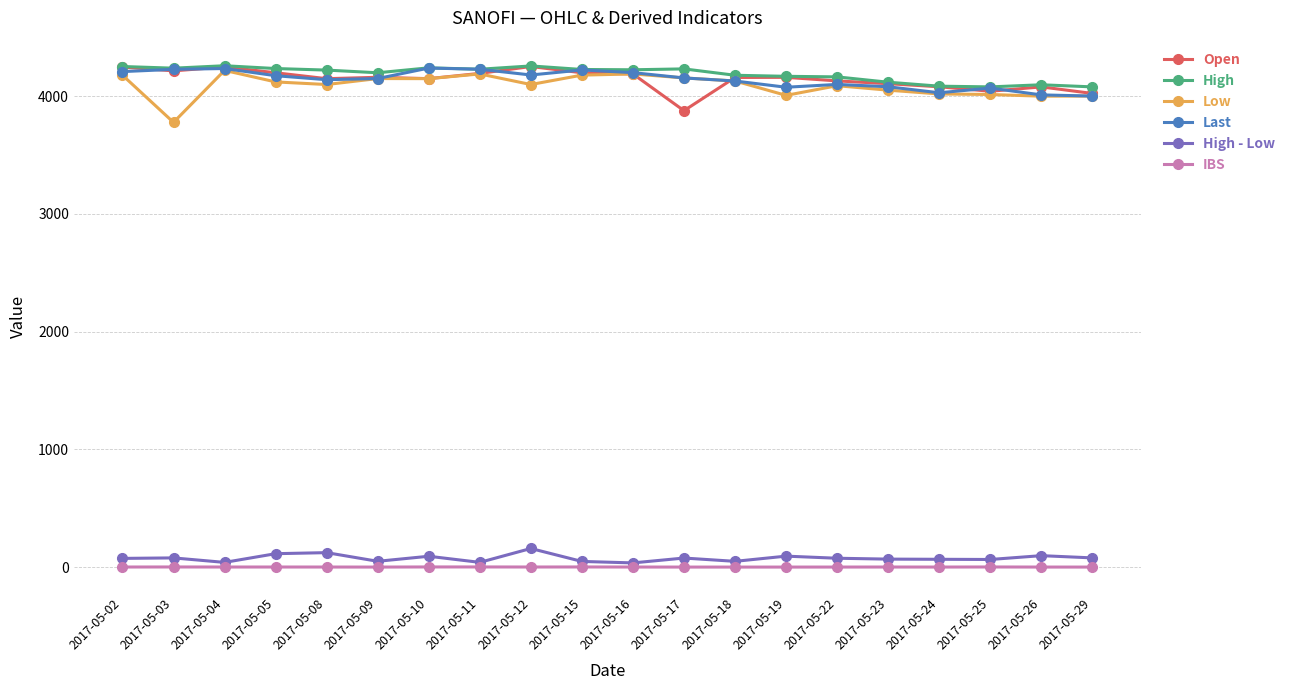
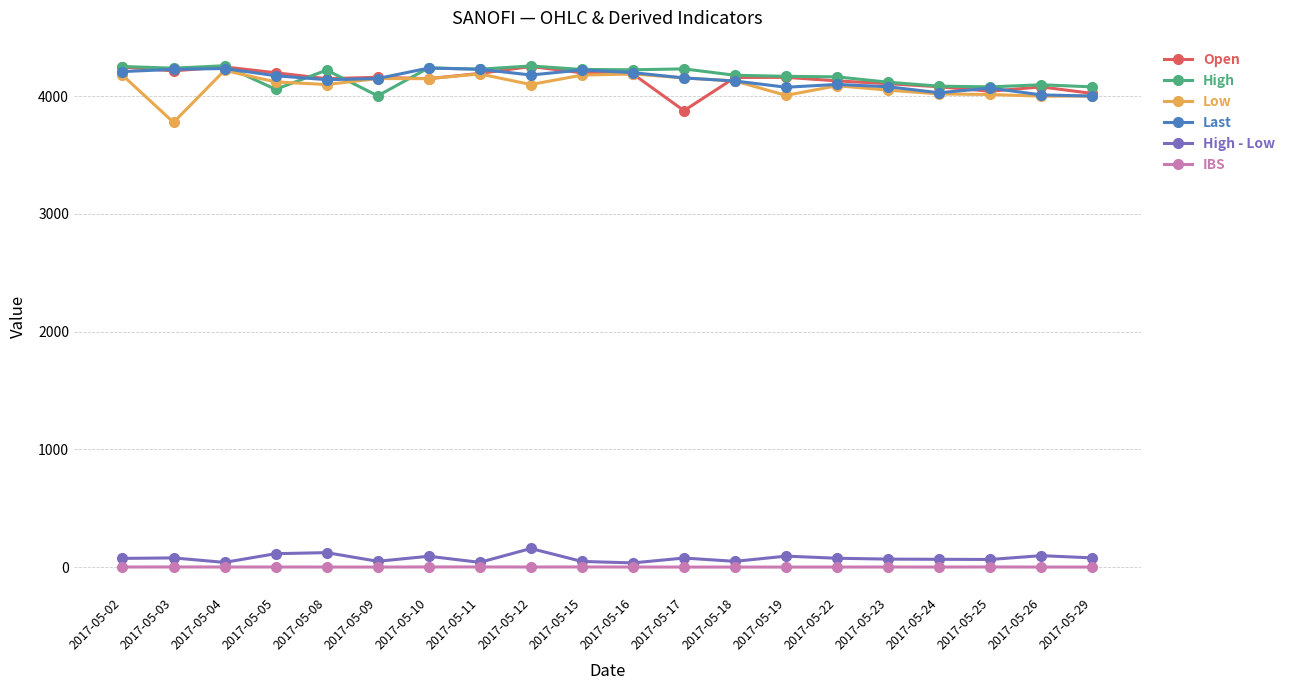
High, 2017-05-05: 4240 -> 4060
High, 2017-05-09: 4200 -> 4000
